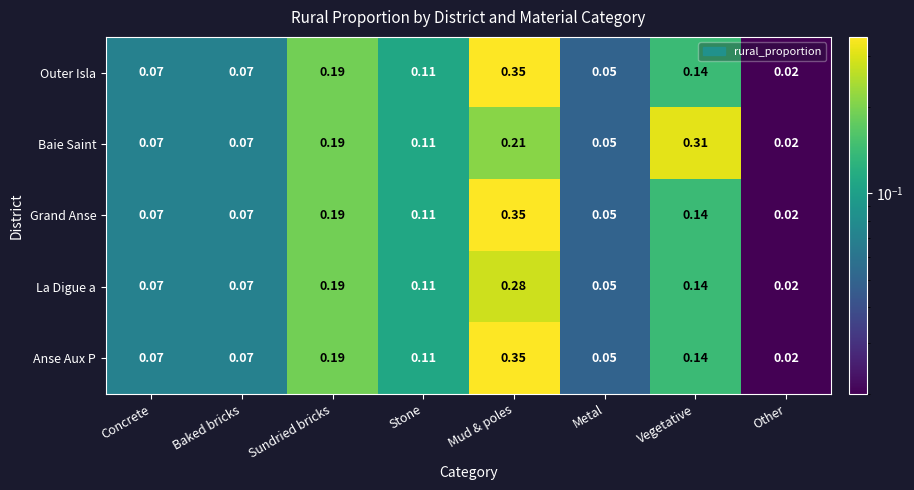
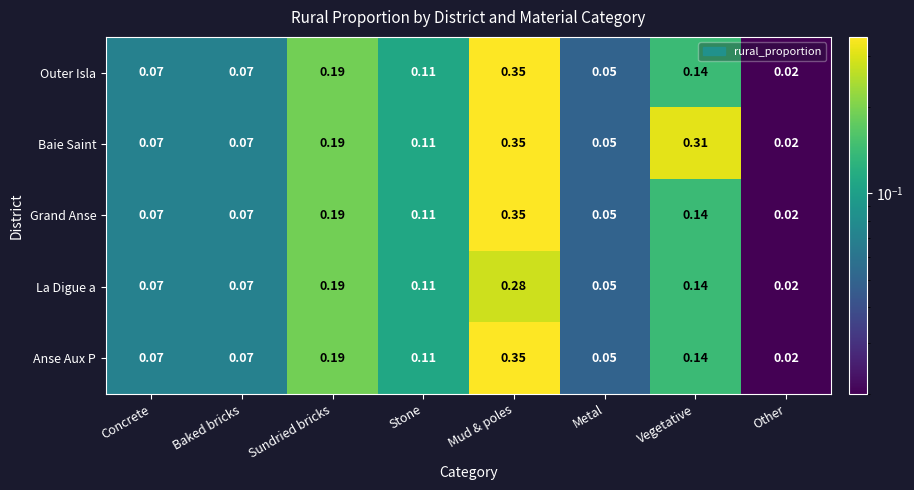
Baie Saint, Mud & poles: 0.21 -> 0.35
